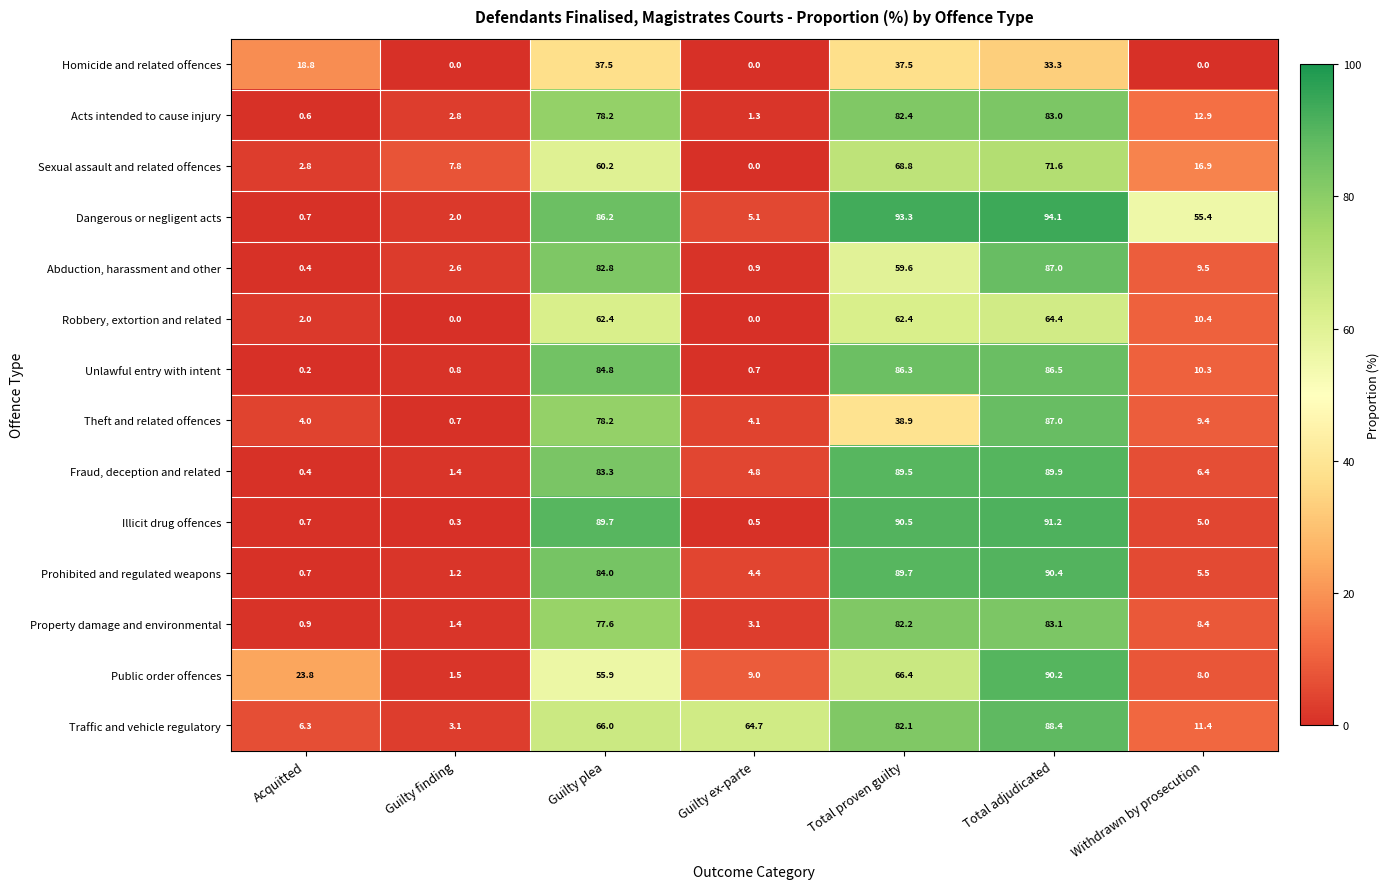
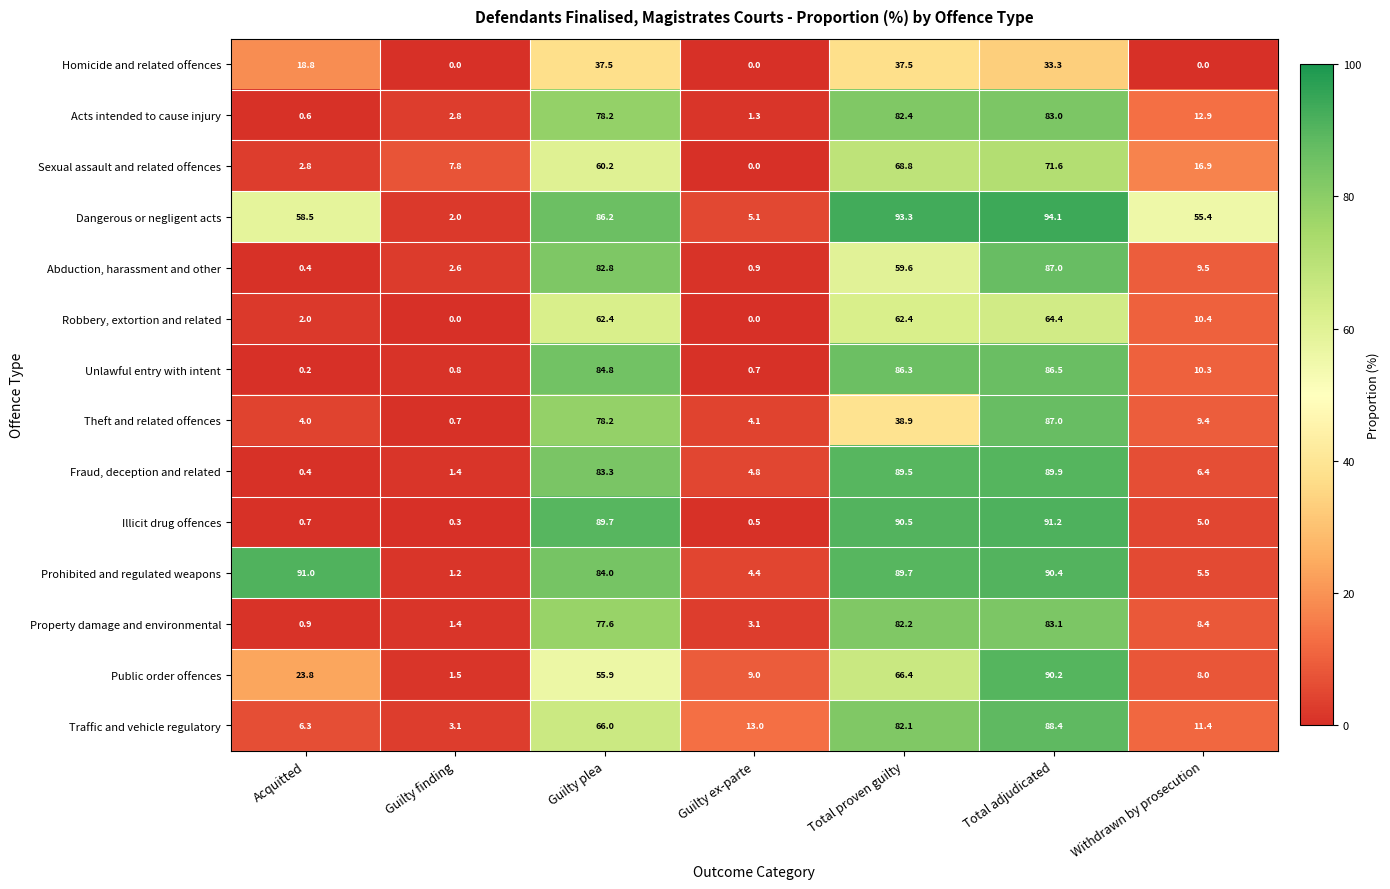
Dangerous or negligent acts, Acquitted: 0.7 -> 58.5
Prohibited and regulated weapons, Acquitted: 0.7 -> 91.0
Traffic and vehicle regulatory, Guilty ex-parte: 64.7 -> 13.0
